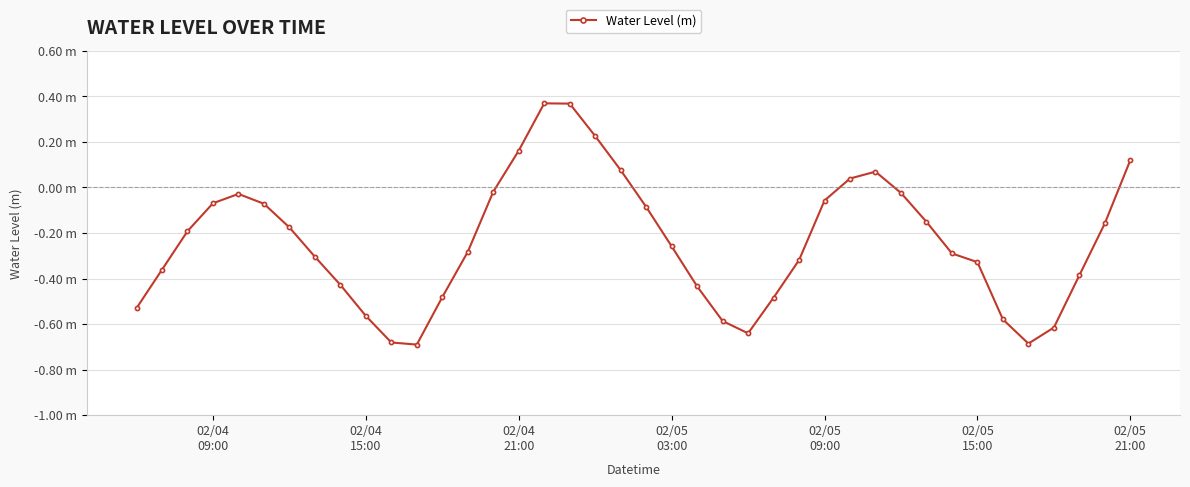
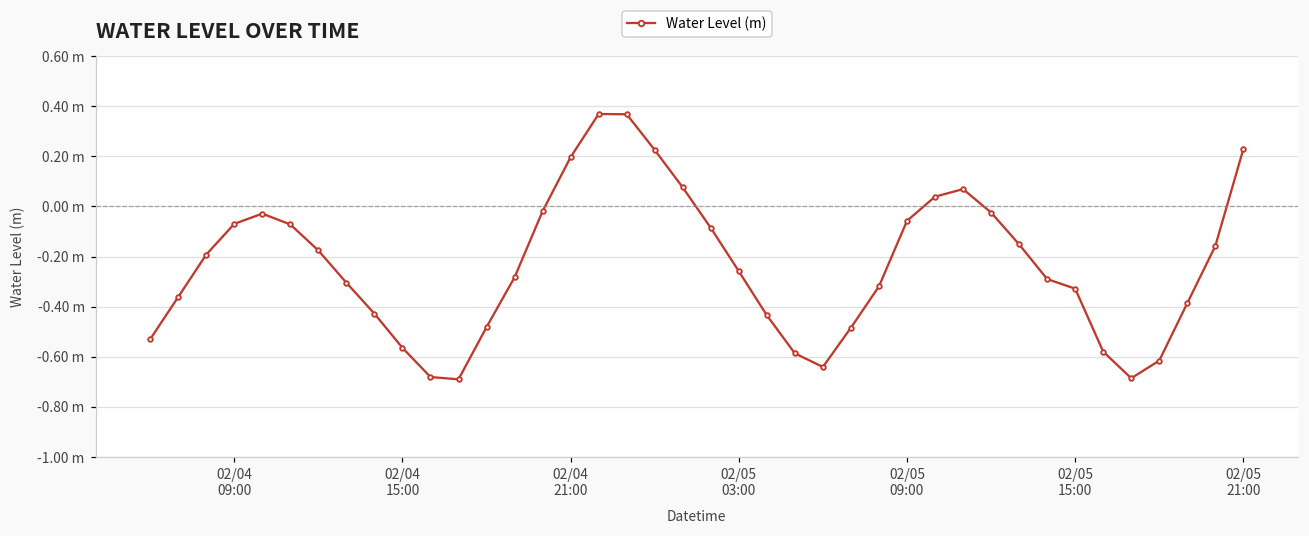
02/04 21:00: 0.16 m -> 0.20 m
02/05 21:00: 0.12 m -> 0.23 m
